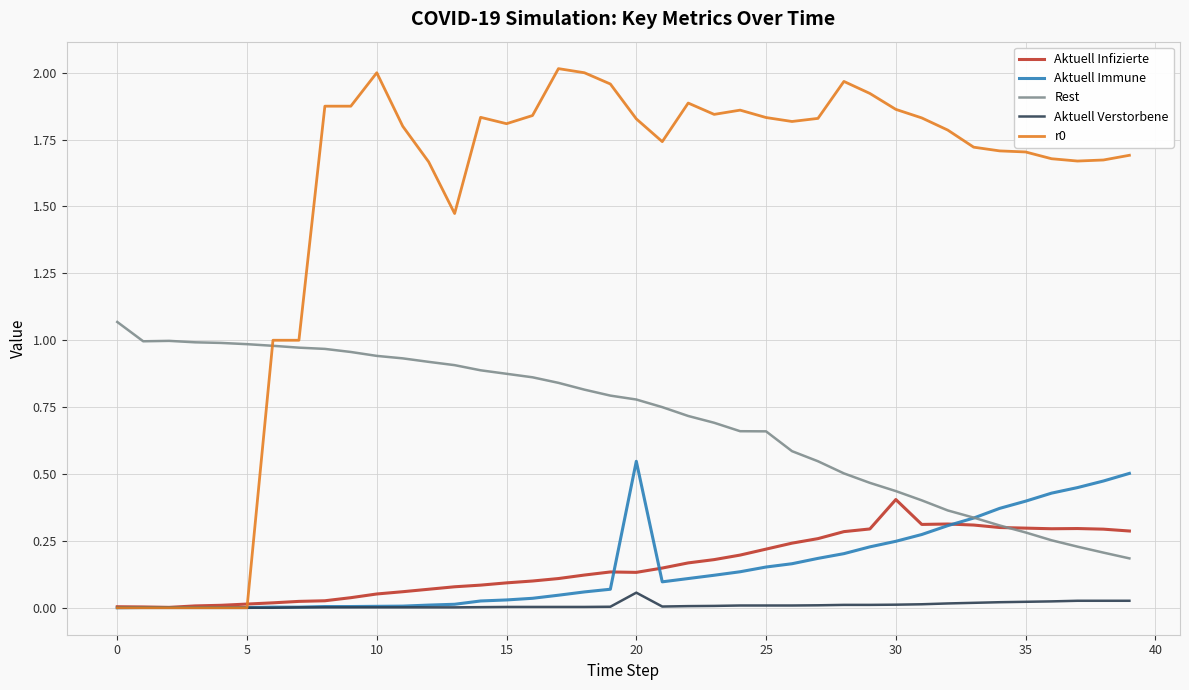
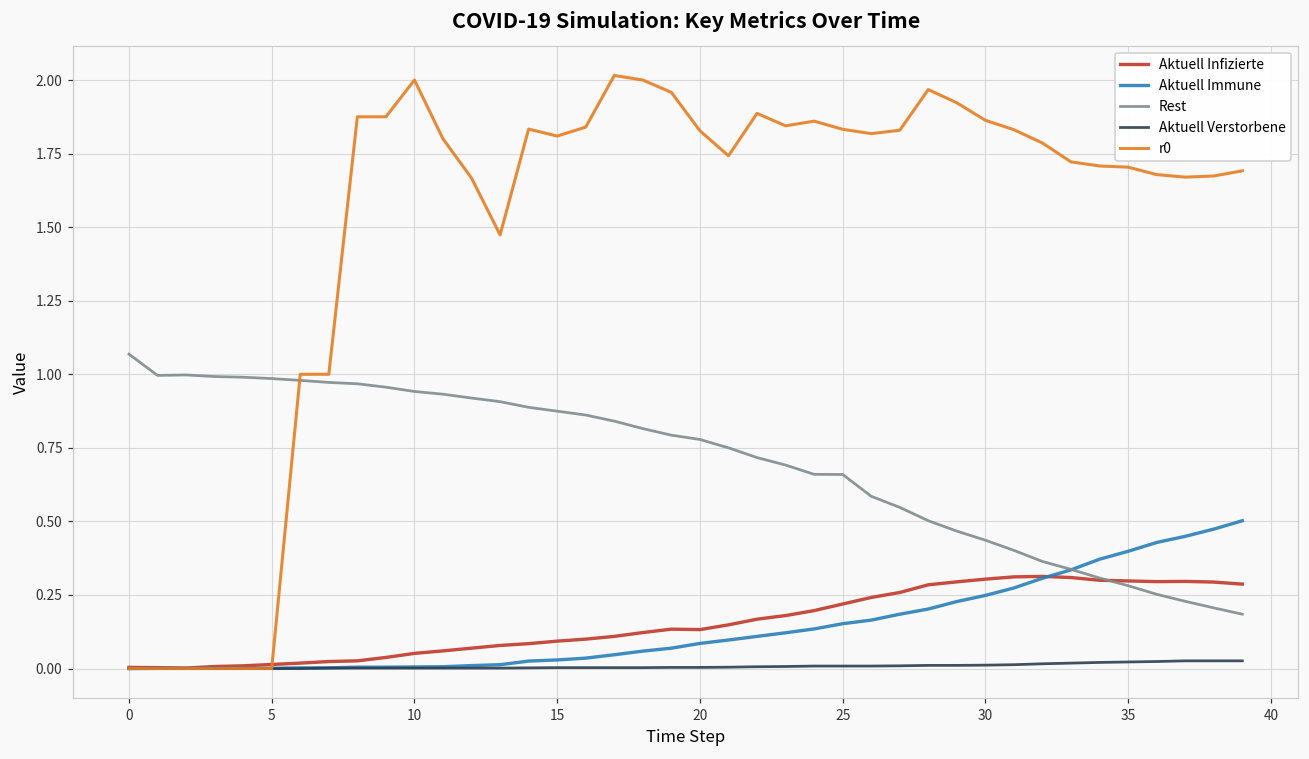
Aktuell Immune, 20: 0.55 -> 0.09
Aktuell Verstorbene, 20: 0.06 -> 0.00
Aktuell Infizierte, 30: 0.40 -> 0.30
